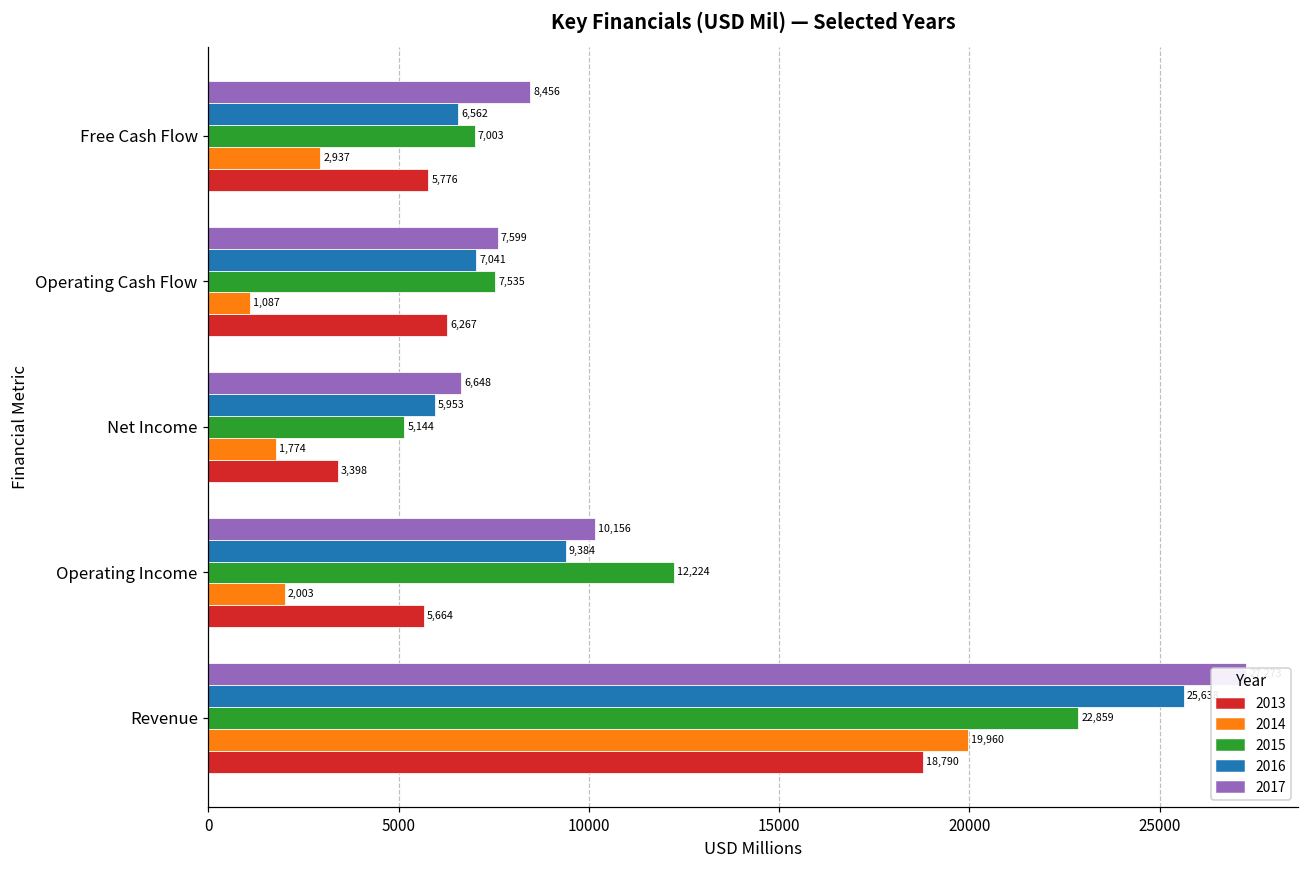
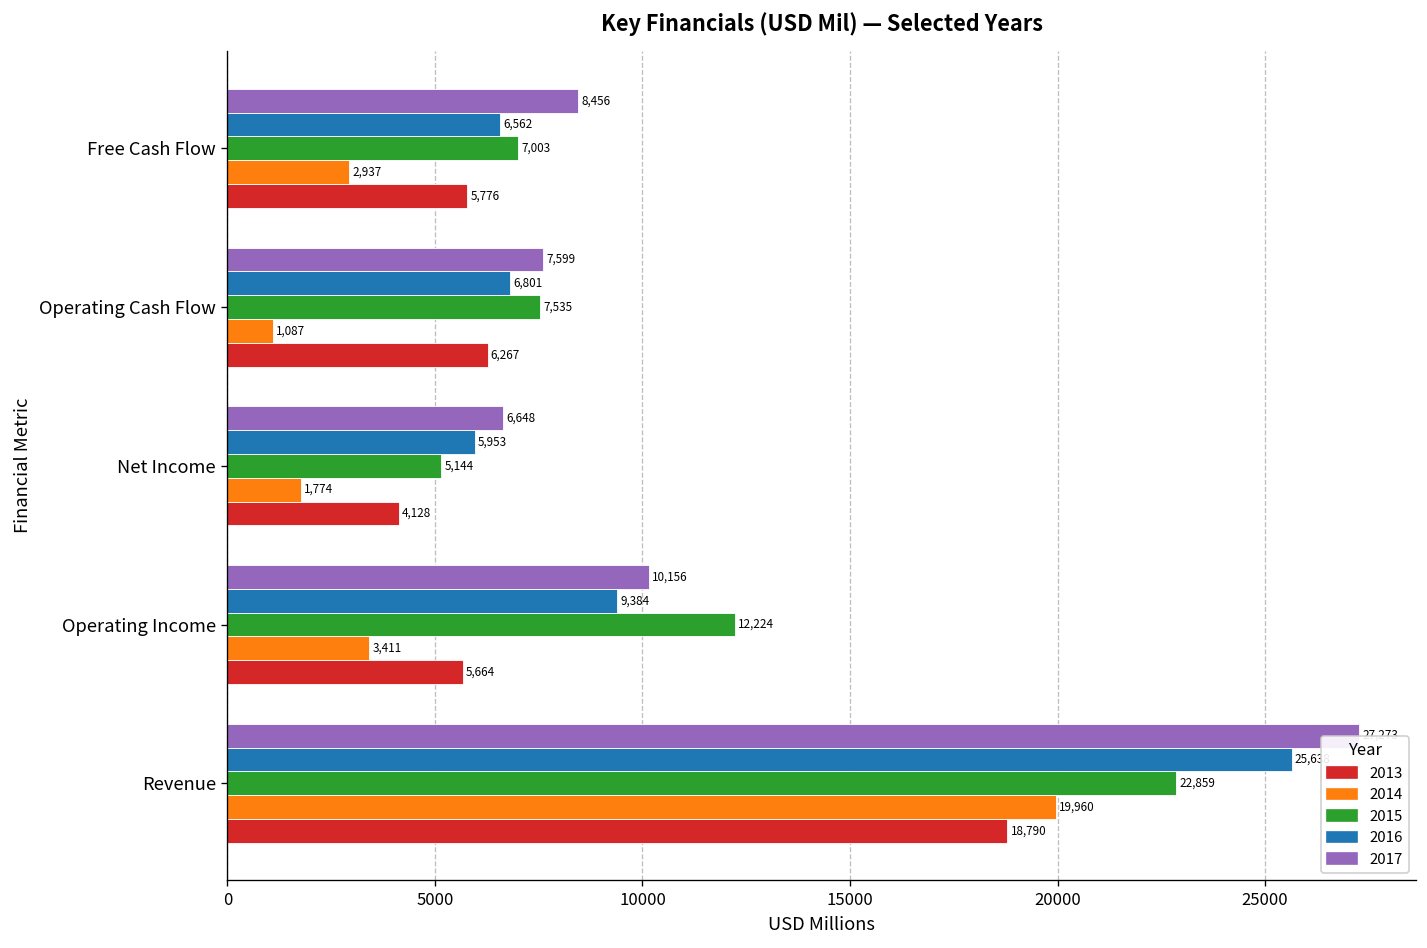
2016, Operating Cash Flow: 7,041 -> 6,801
2013, Net Income: 3,398 -> 4,128
2014, Operating Income: 2,003 -> 3,411
